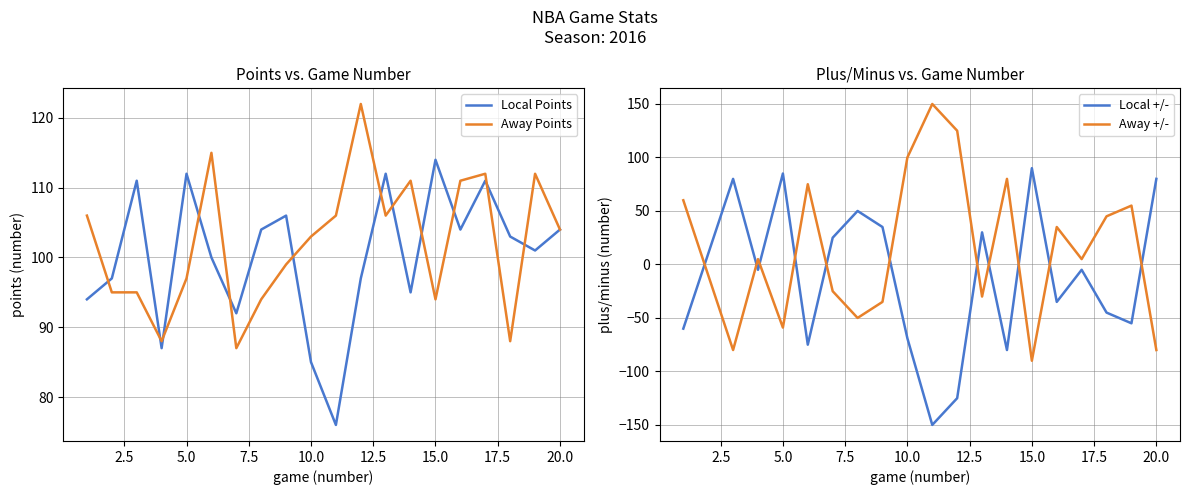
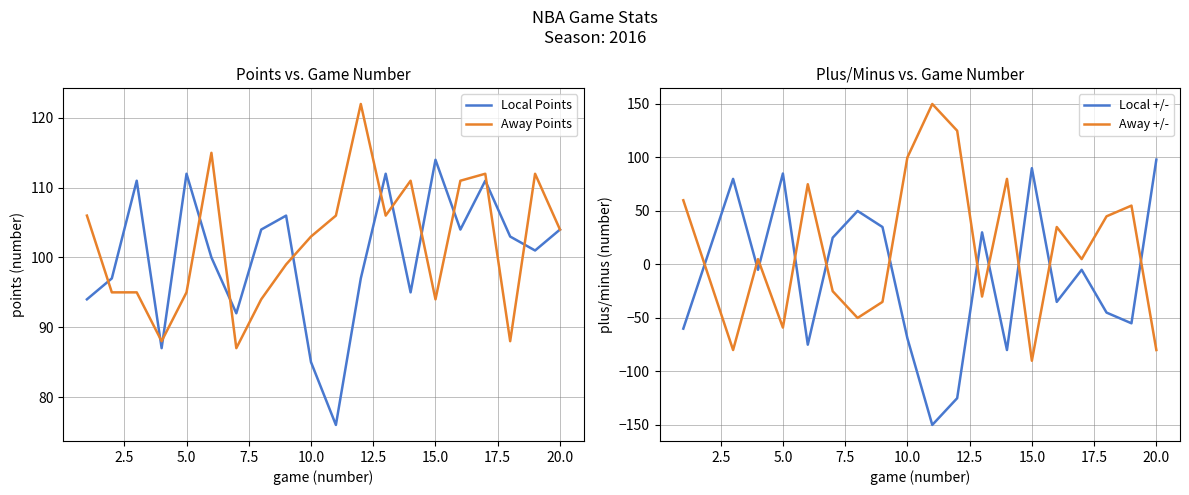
Points vs. Game Number, Away Points, 5.0: 97 -> 95
Plus/Minus vs. Game Number, Local +/-, 20.0: 80 -> 98
